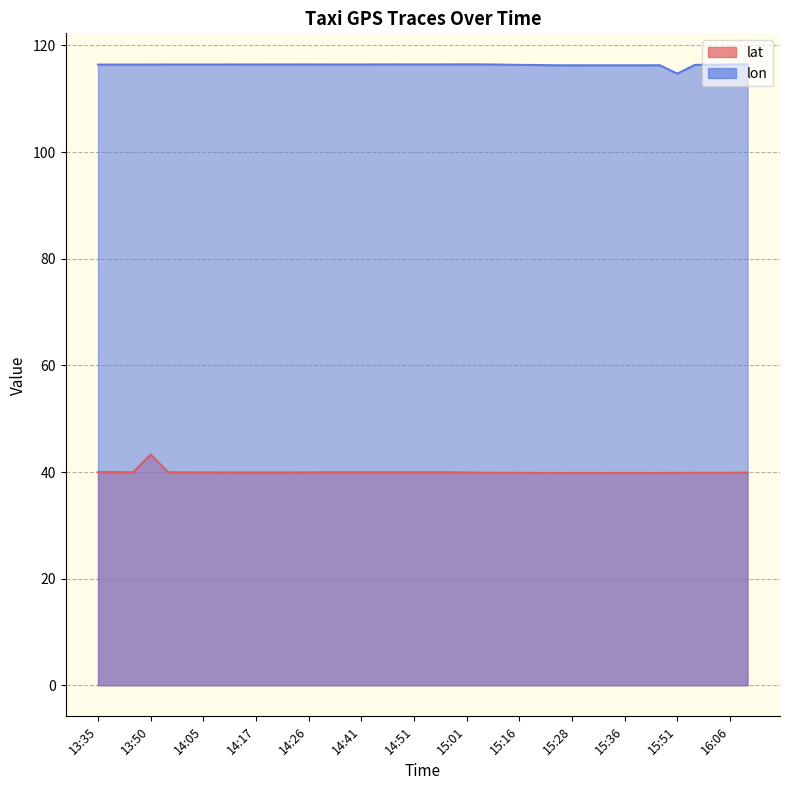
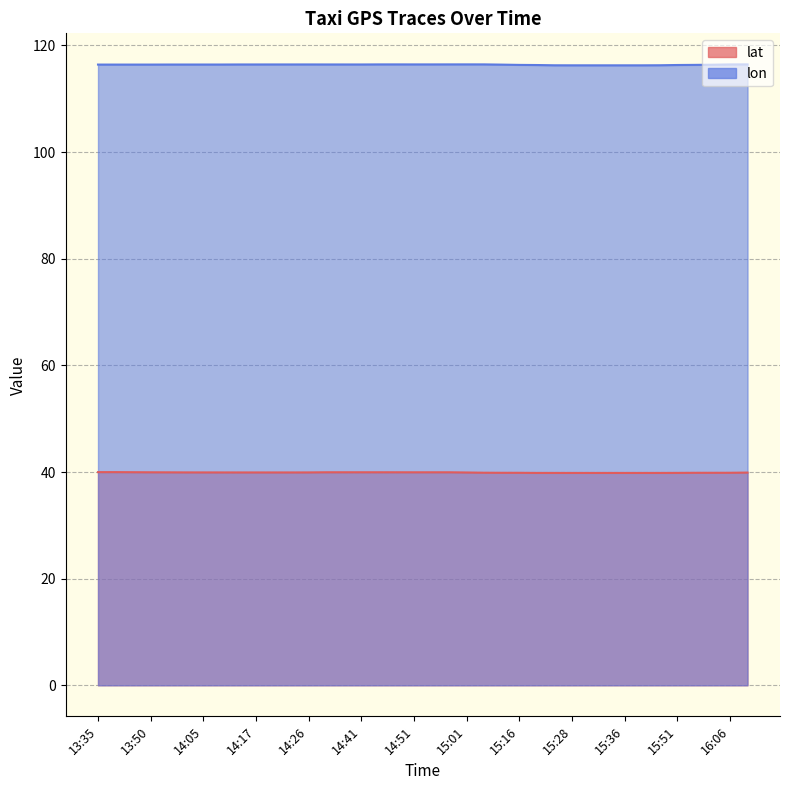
lat, 13:50: 43 -> 40
lon, 15:51: 115 -> 116
